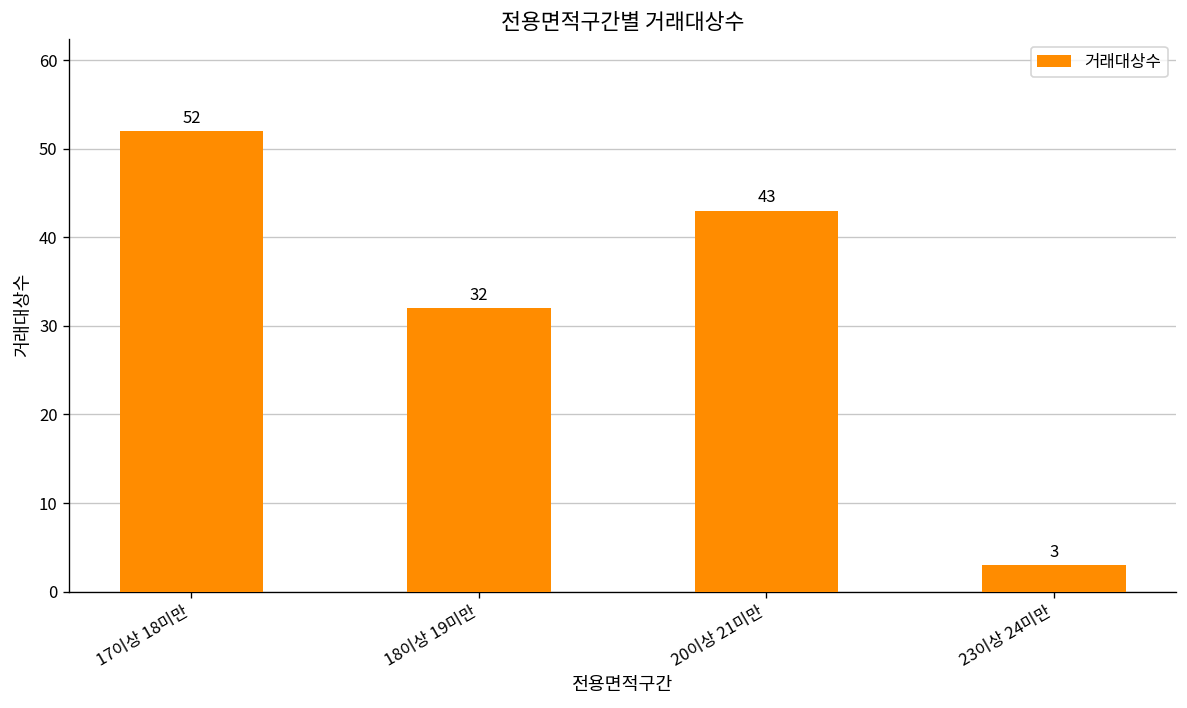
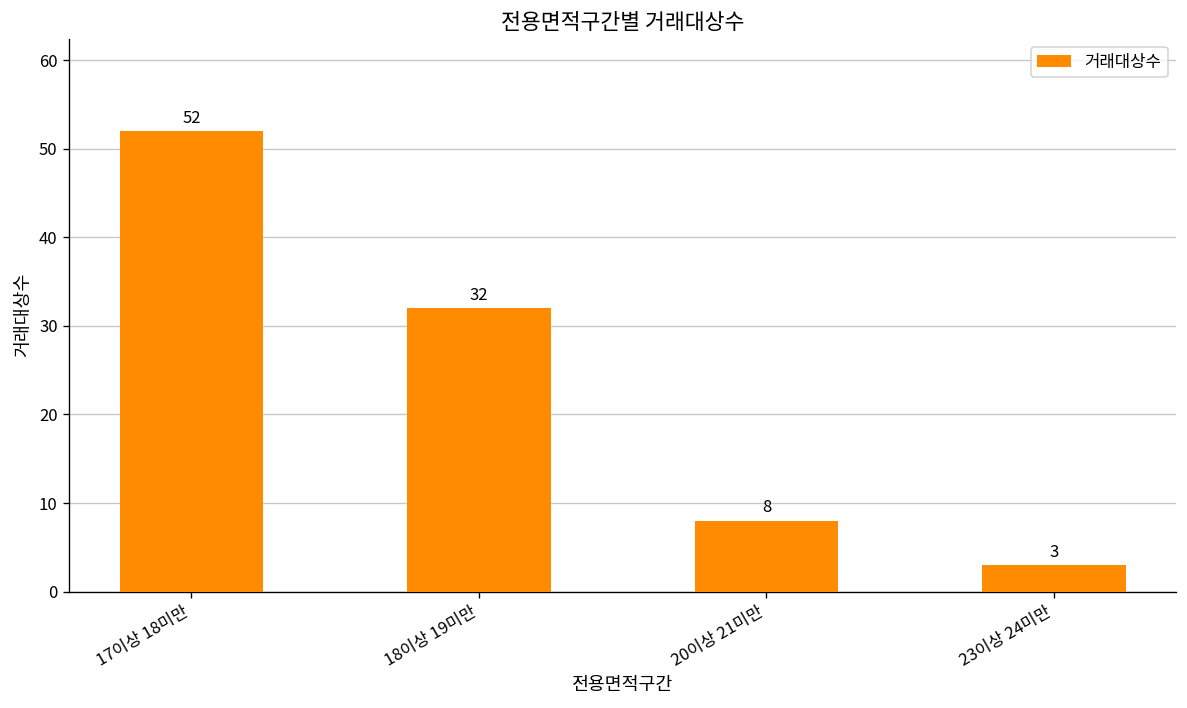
20이상 21미만: 43 -> 8
